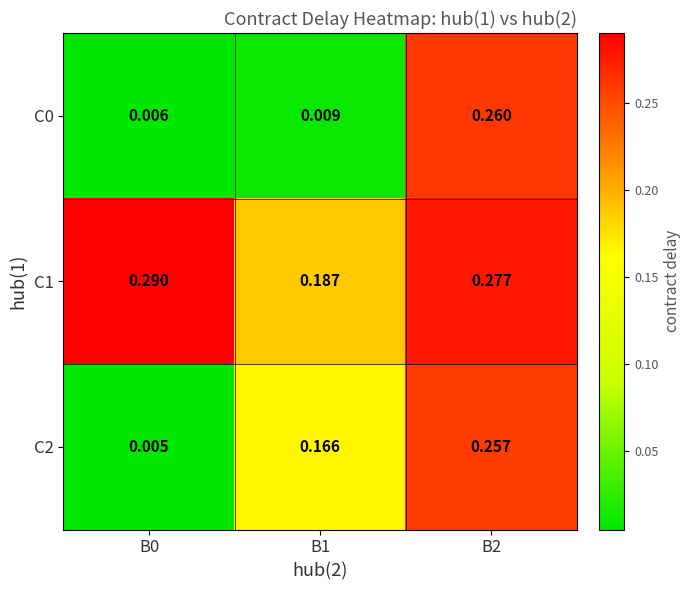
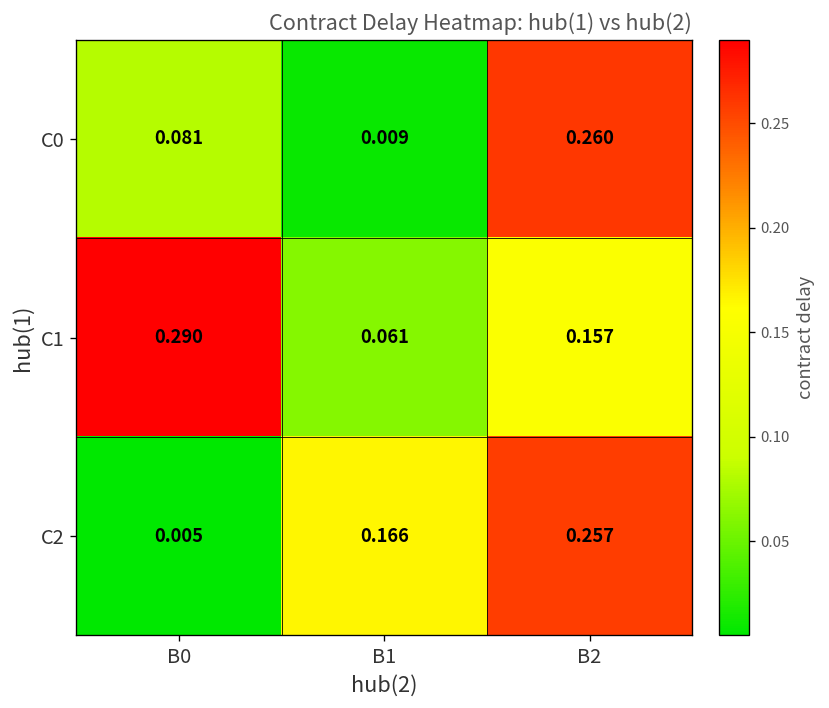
C0, B0: 0.006 -> 0.081
C1, B1: 0.187 -> 0.061
C1, B2: 0.277 -> 0.157
